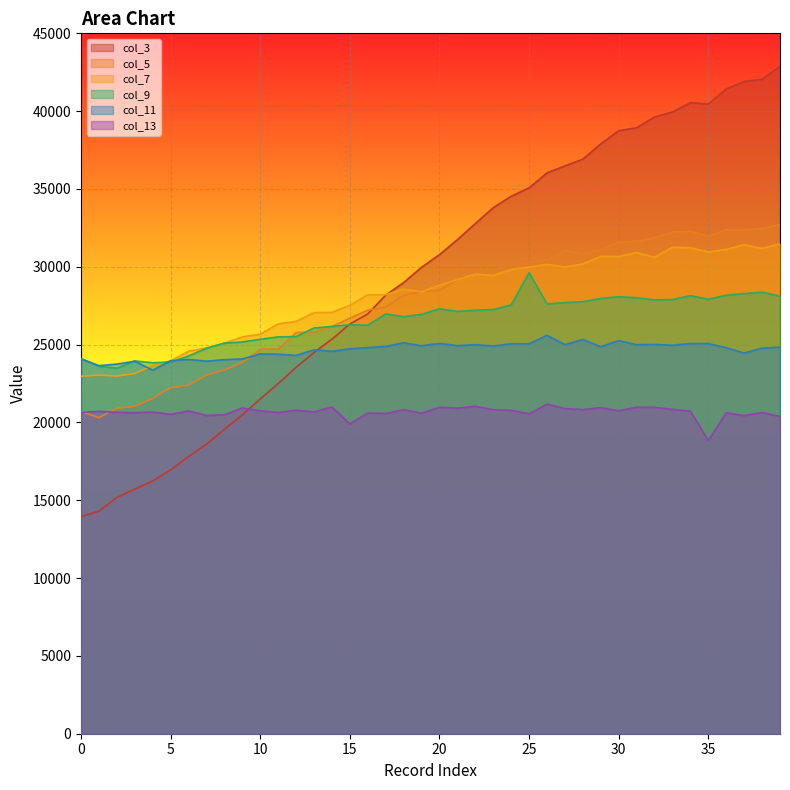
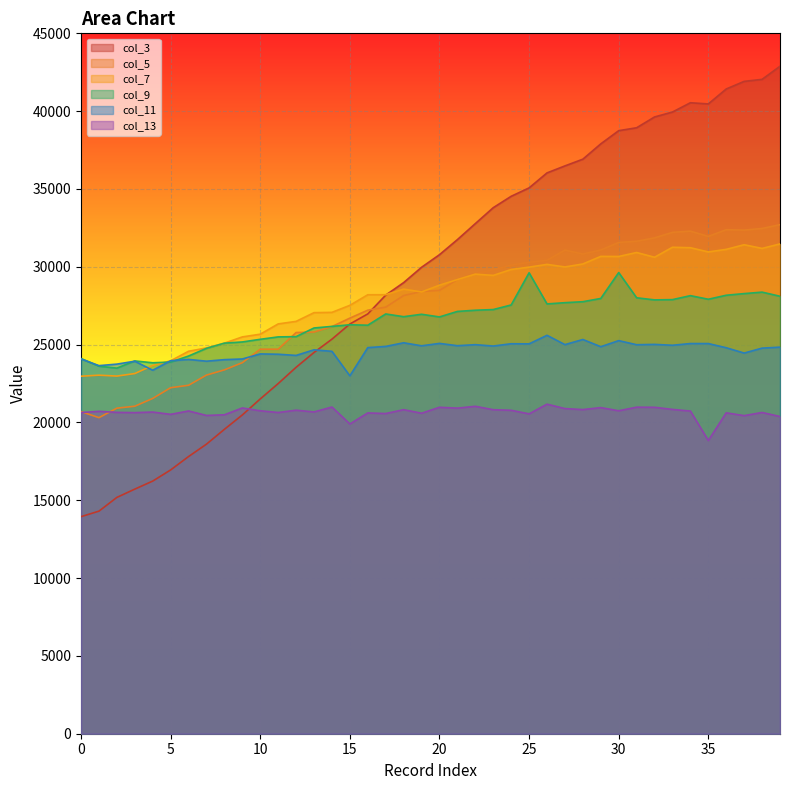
col_11, 15: 24700 -> 23000
col_9, 20: 27300 -> 26800
col_9, 30: 28100 -> 29600
